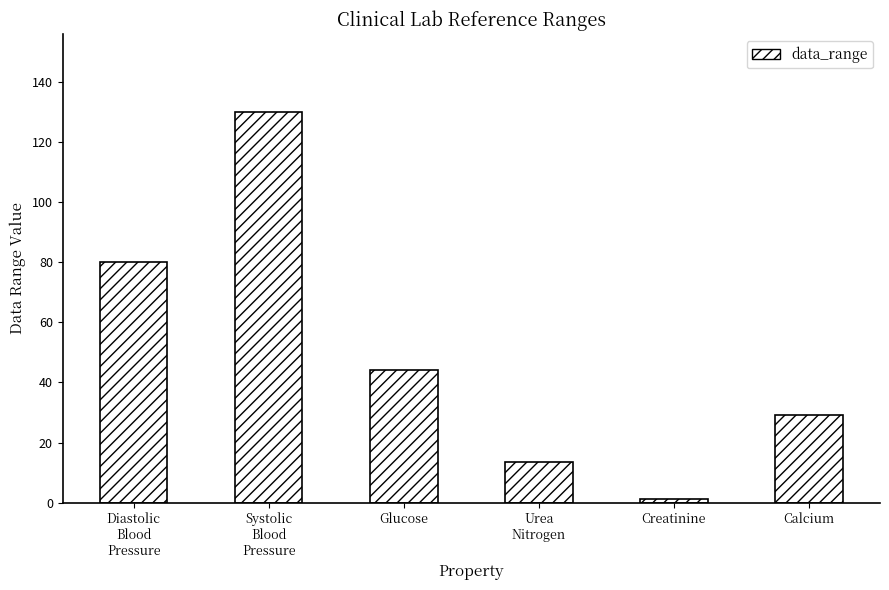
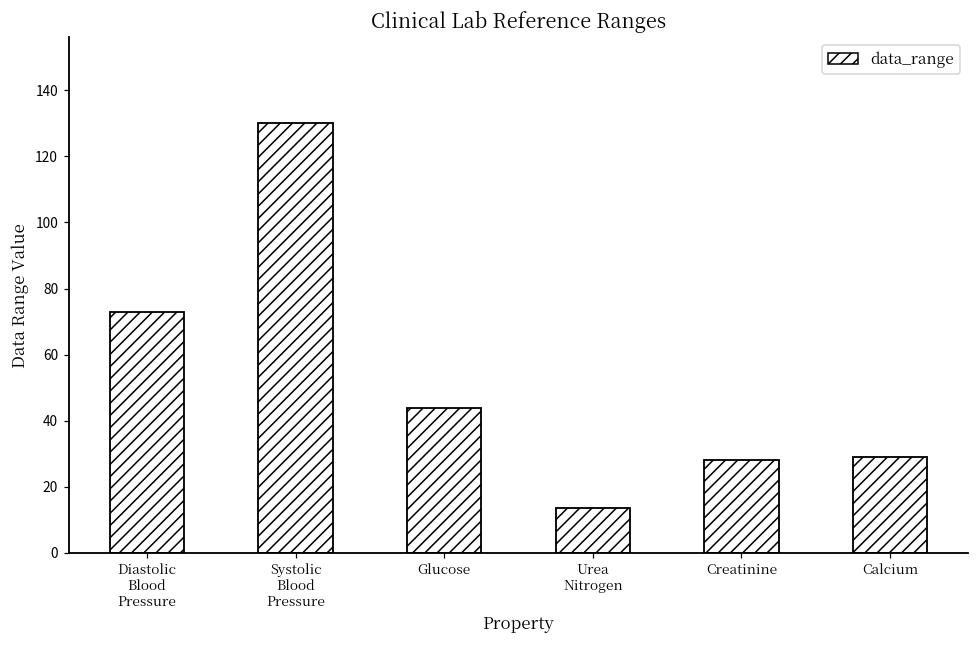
Diastolic Blood Pressure: 80 -> 73
Creatinine: 1 -> 28
